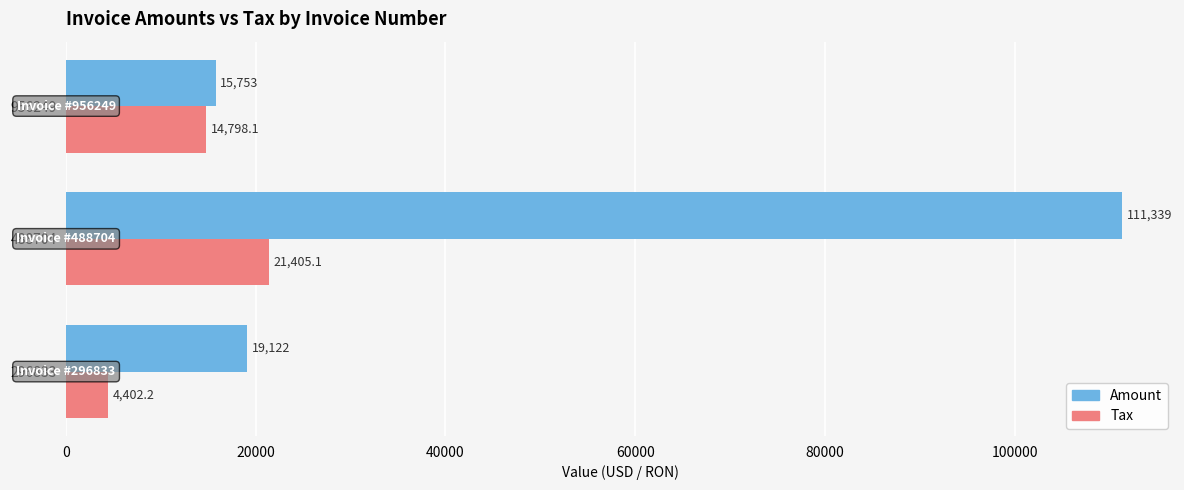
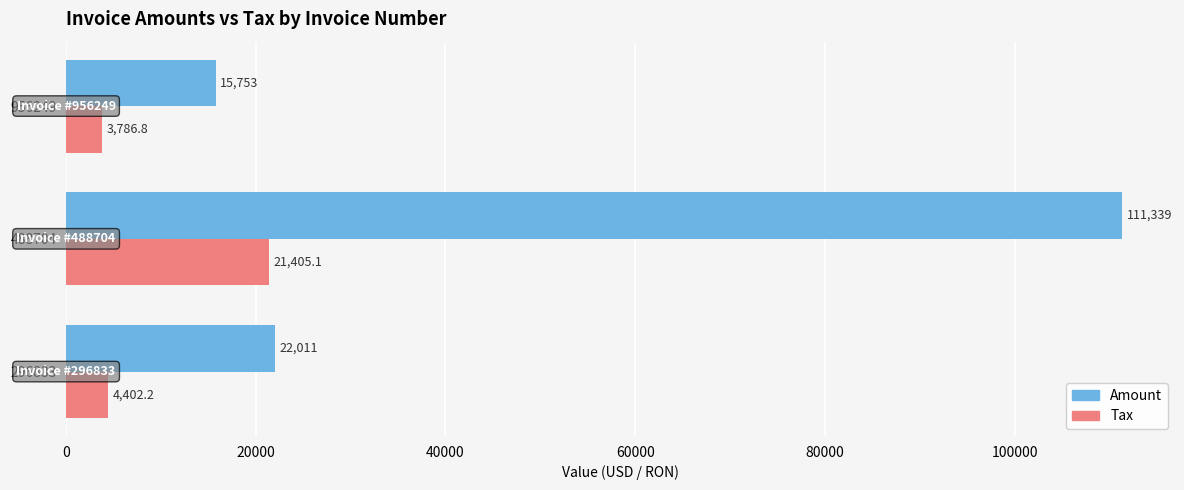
Tax, 956249: 14,798.1 -> 3,786.8
Amount, 296833: 19,122 -> 22,011
